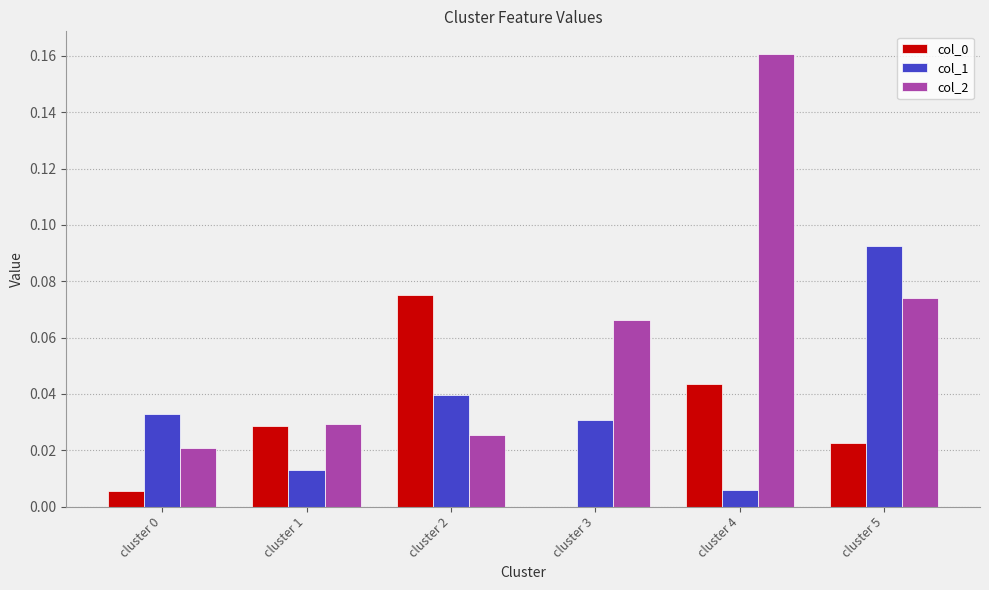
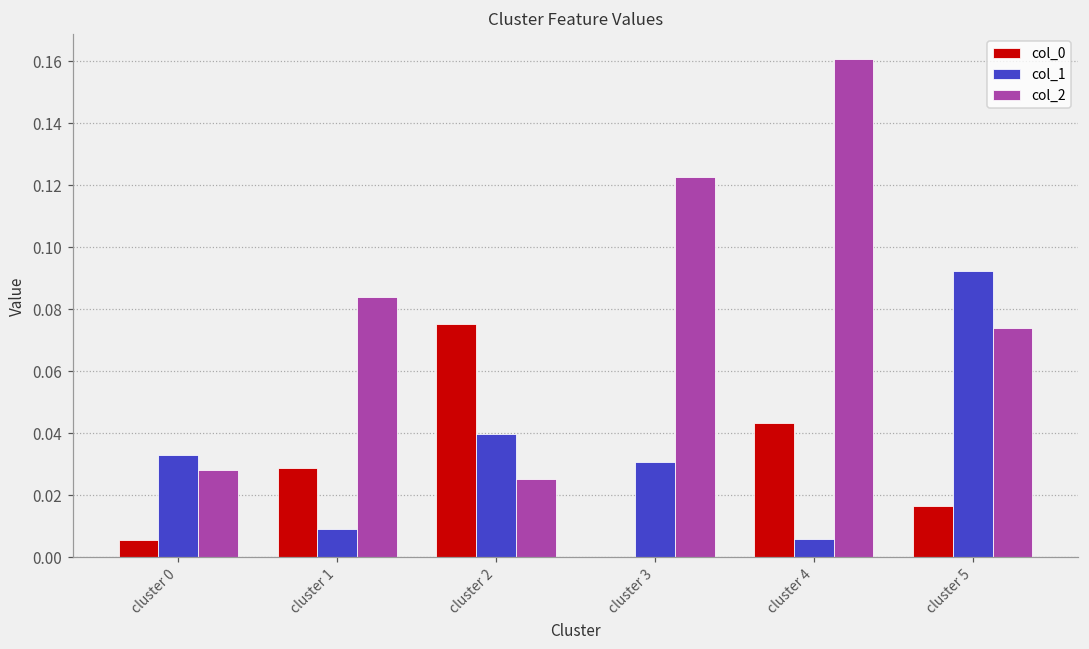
col_2, cluster 0: 0.021 -> 0.028
col_1, cluster 1: 0.013 -> 0.009
col_2, cluster 1: 0.029 -> 0.084
col_2, cluster 3: 0.066 -> 0.123
col_0, cluster 5: 0.022 -> 0.016
